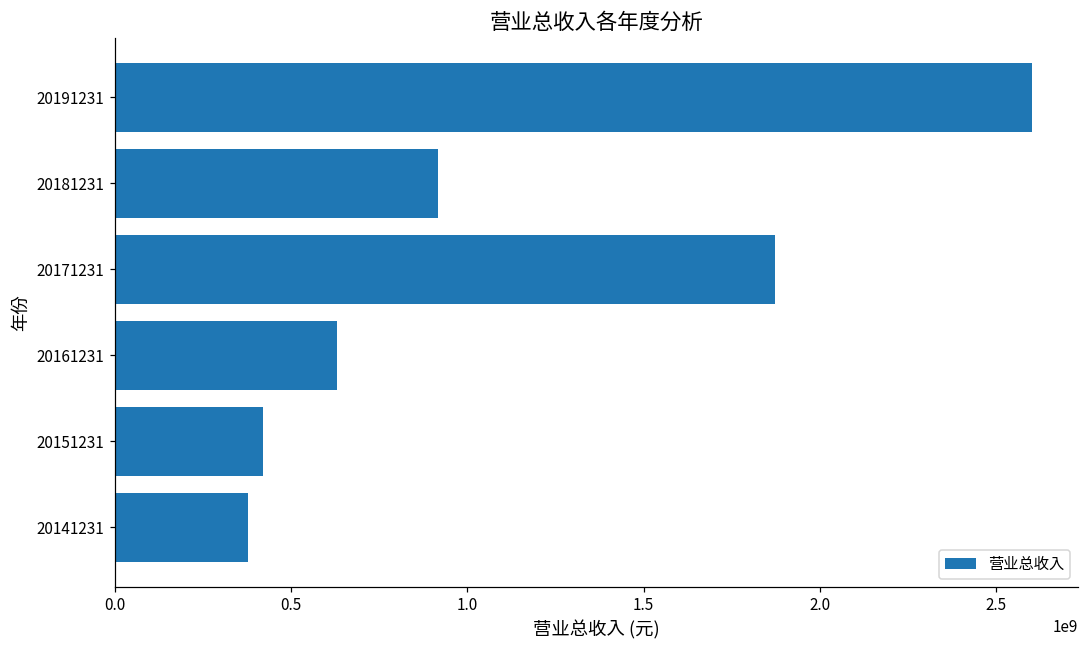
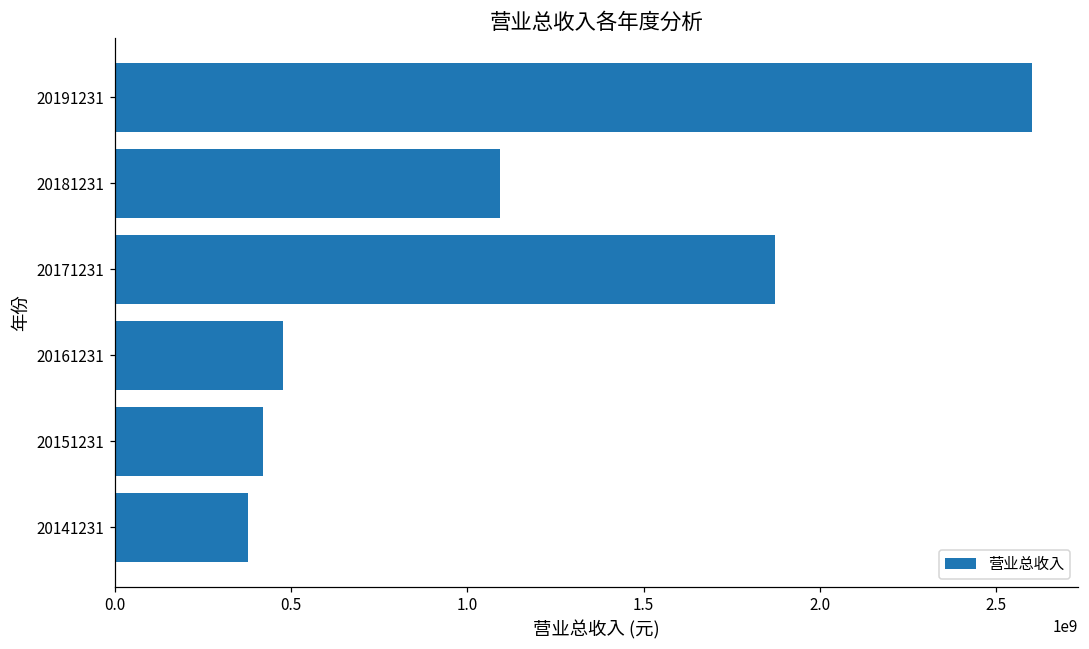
20181231: 920000000 -> 1090000000
20161231: 630000000 -> 480000000
